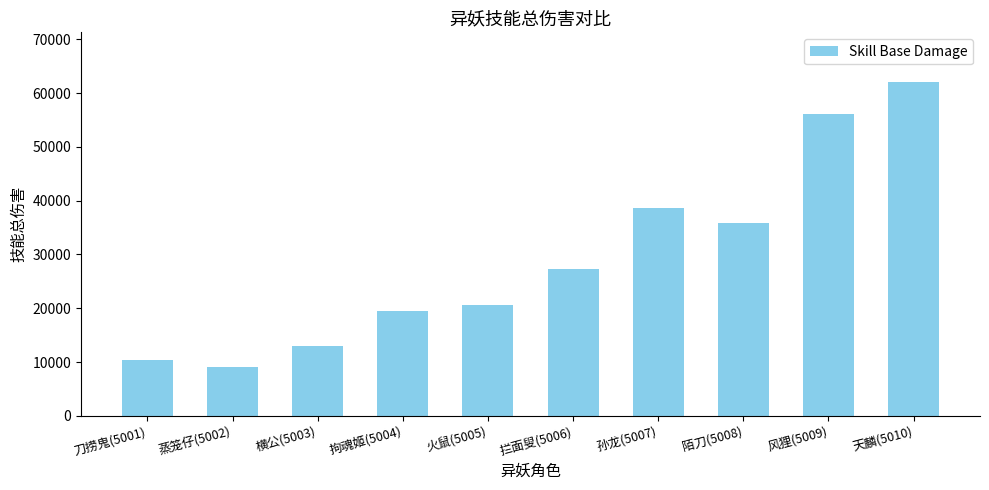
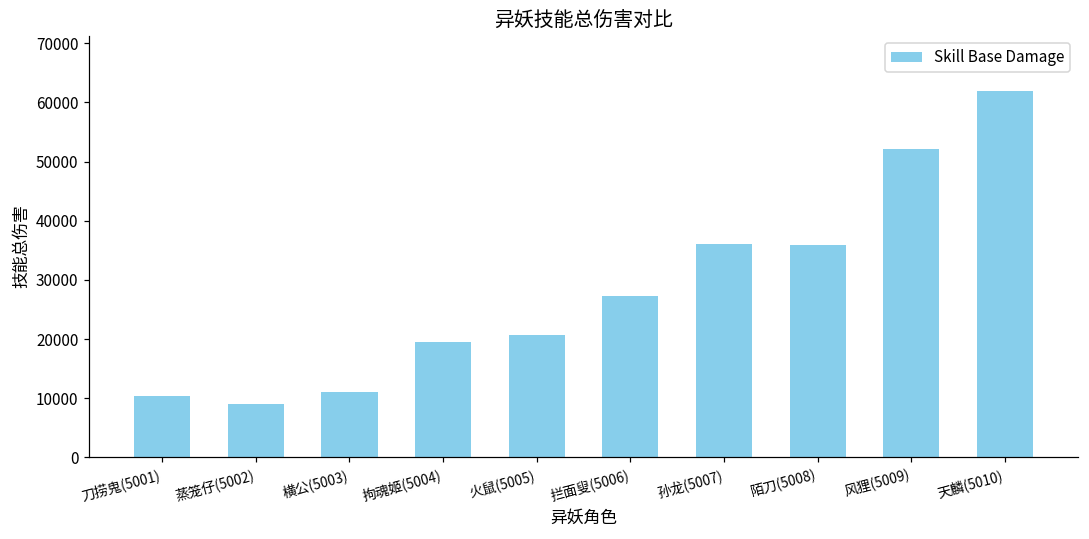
横公(5003): 13000 -> 11000
孙龙(5007): 39000 -> 36000
风狸(5009): 56000 -> 52000
